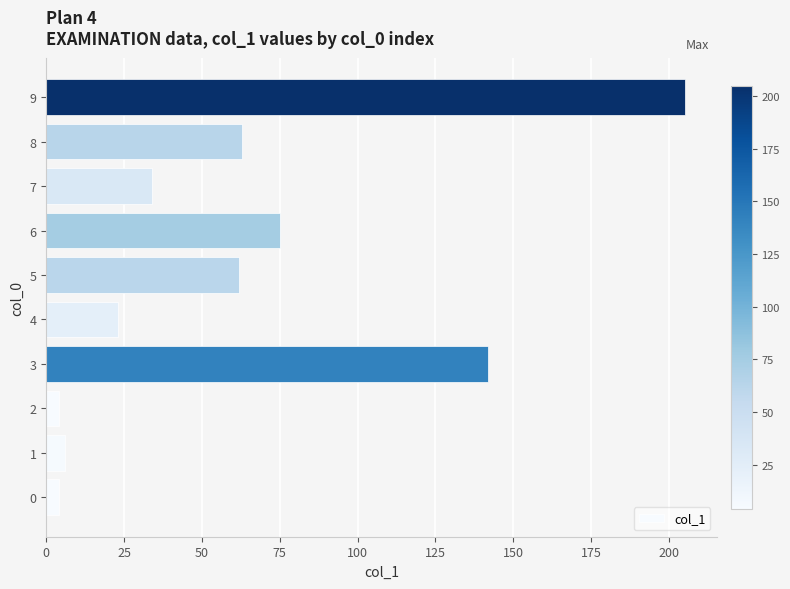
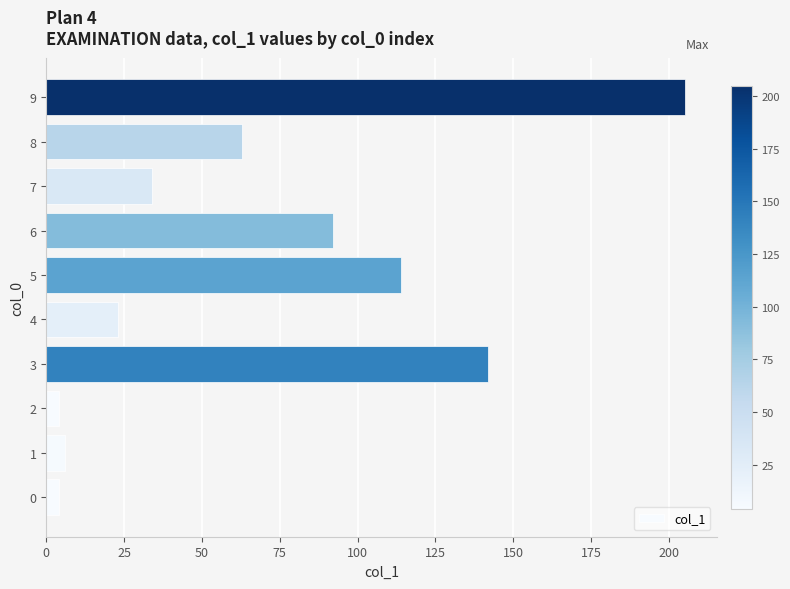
6: 75 -> 92
5: 62 -> 114
